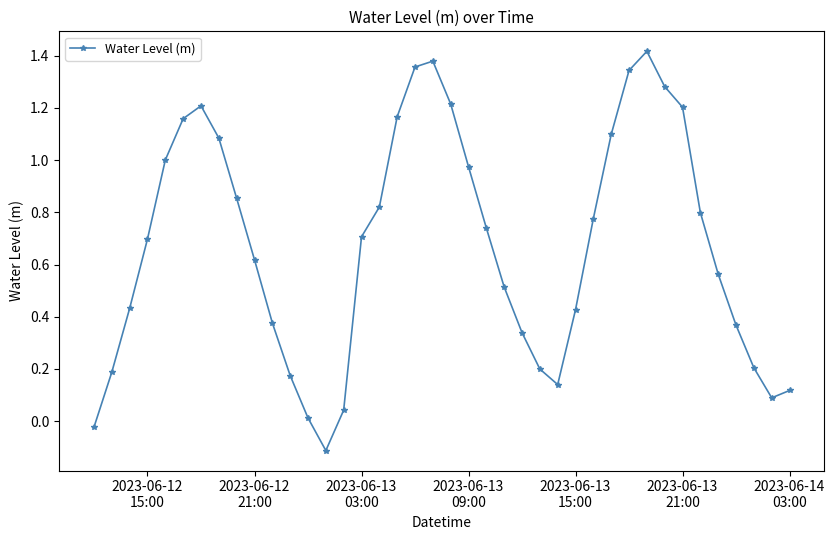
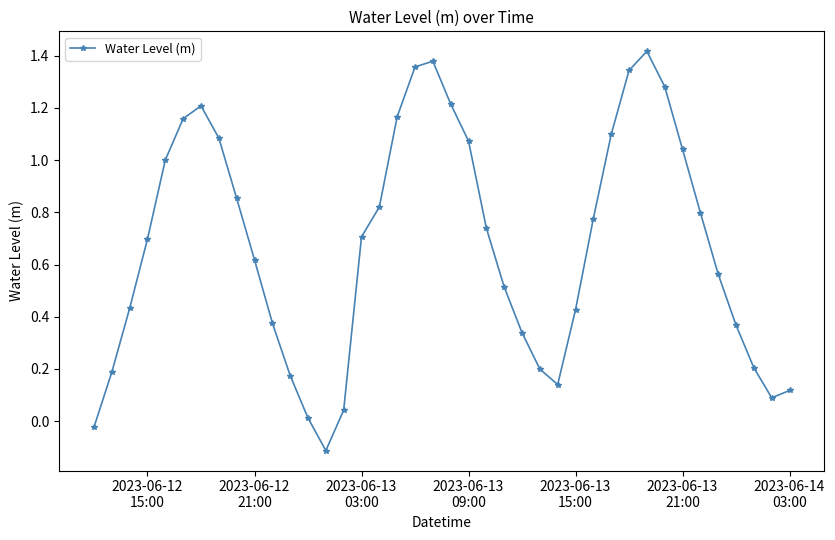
2023-06-13 09:00: 0.97 -> 1.07
2023-06-13 21:00: 1.20 -> 1.04
